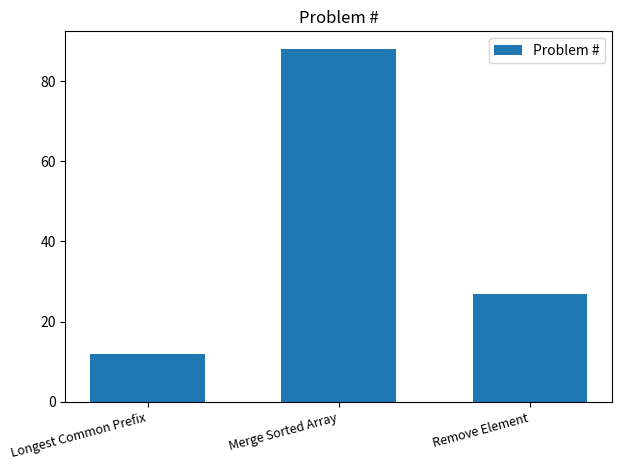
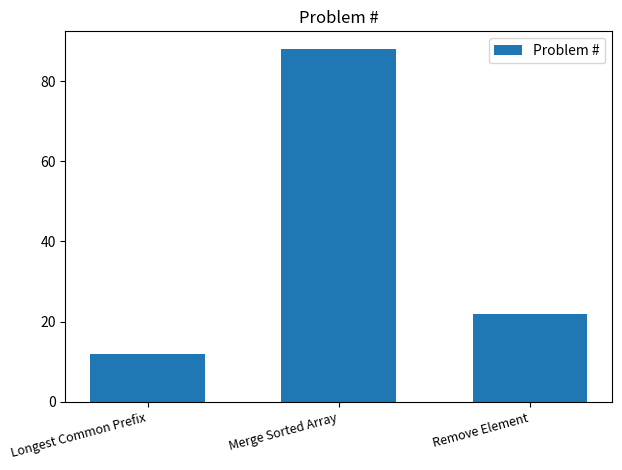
Remove Element: 27 -> 22
